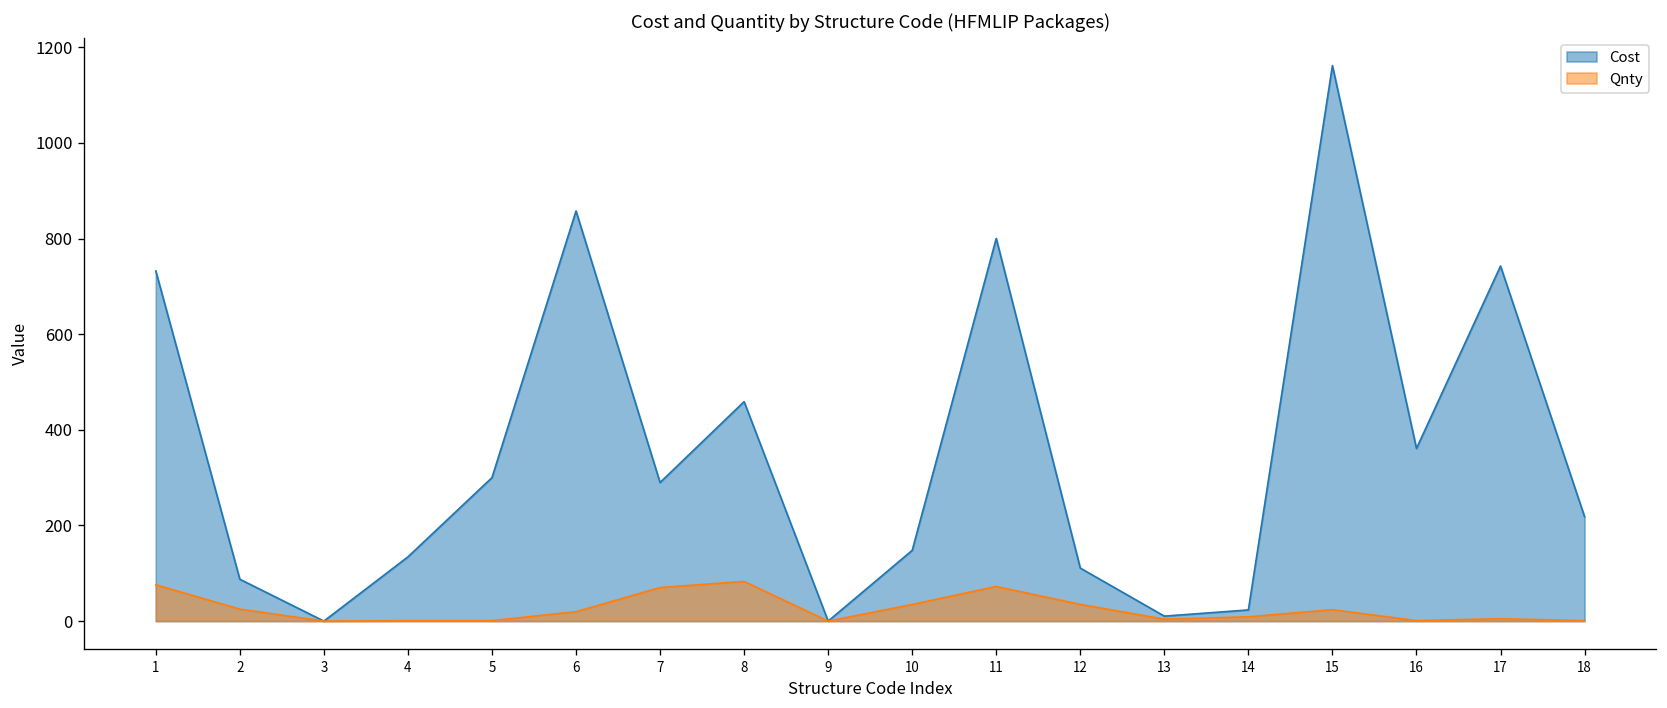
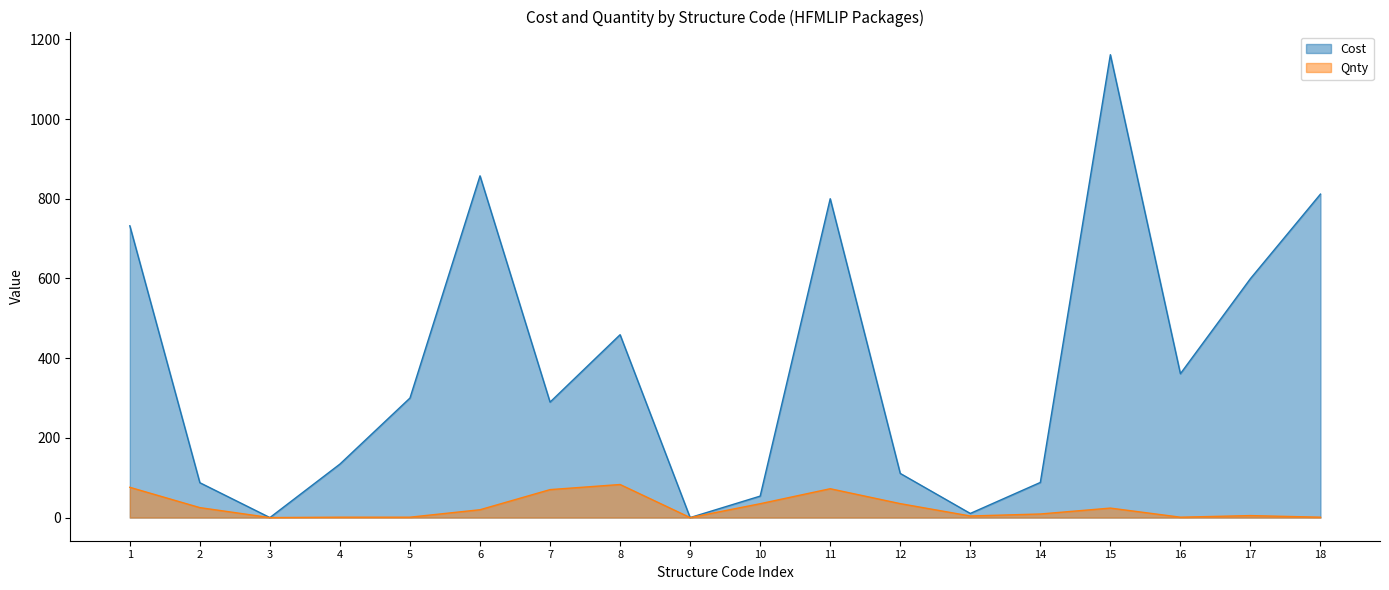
Cost, 10: 150 -> 50
Cost, 14: 20 -> 90
Cost, 17: 740 -> 600
Cost, 18: 220 -> 810
